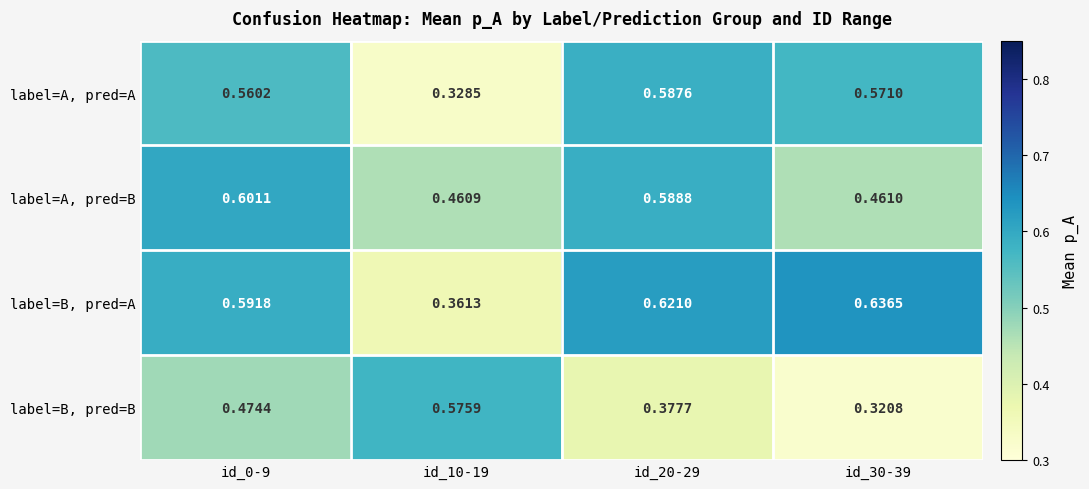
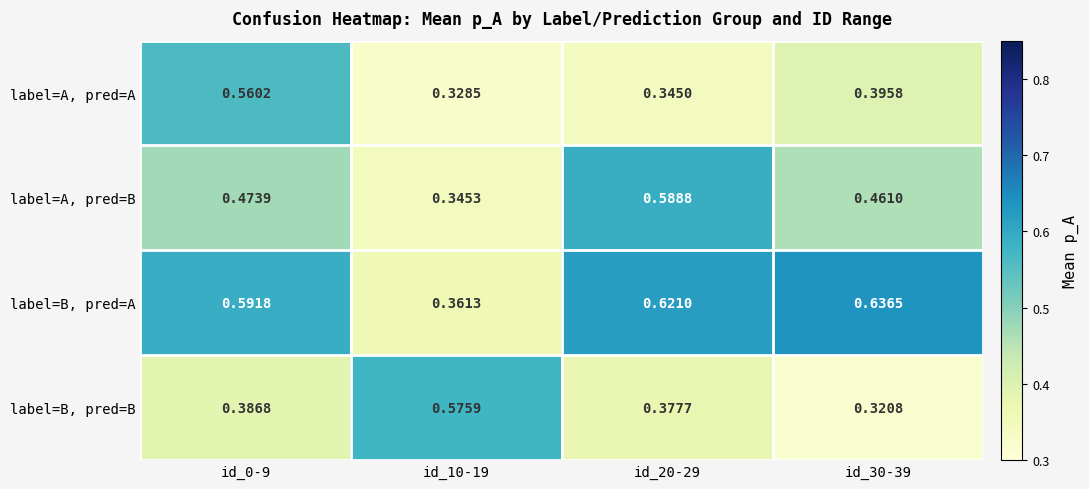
label=A, pred=A, id_20-29: 0.5876 -> 0.3450
label=A, pred=A, id_30-39: 0.5710 -> 0.3958
label=A, pred=B, id_0-9: 0.6011 -> 0.4739
label=A, pred=B, id_10-19: 0.4609 -> 0.3453
label=B, pred=B, id_0-9: 0.4744 -> 0.3868
